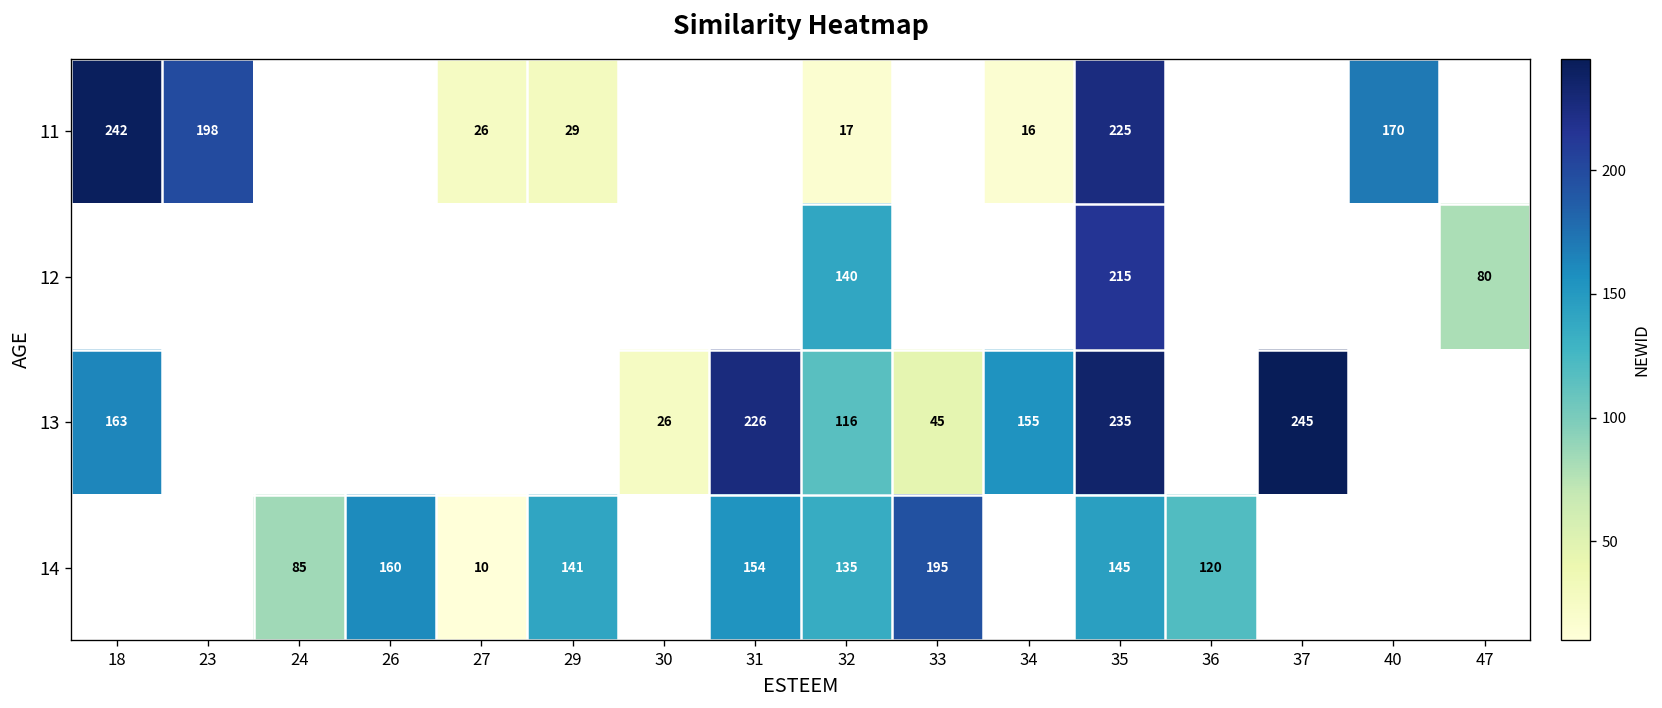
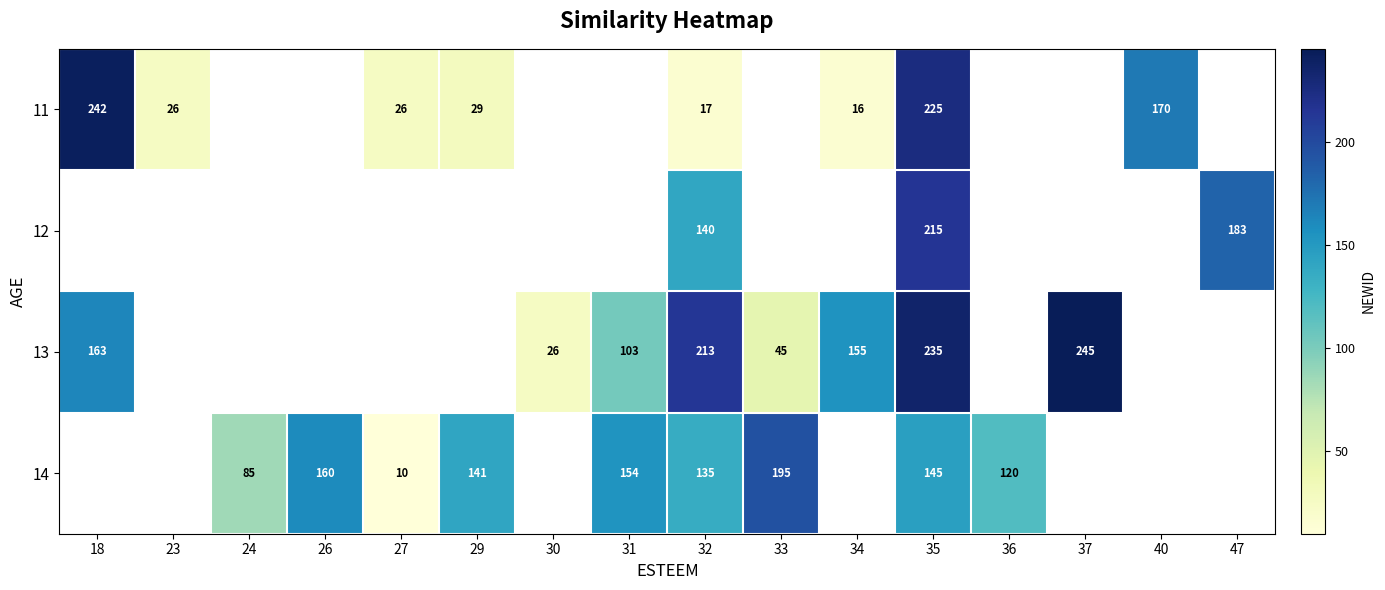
11, 23: 198 -> 26
12, 47: 80 -> 183
13, 31: 226 -> 103
13, 32: 116 -> 213
